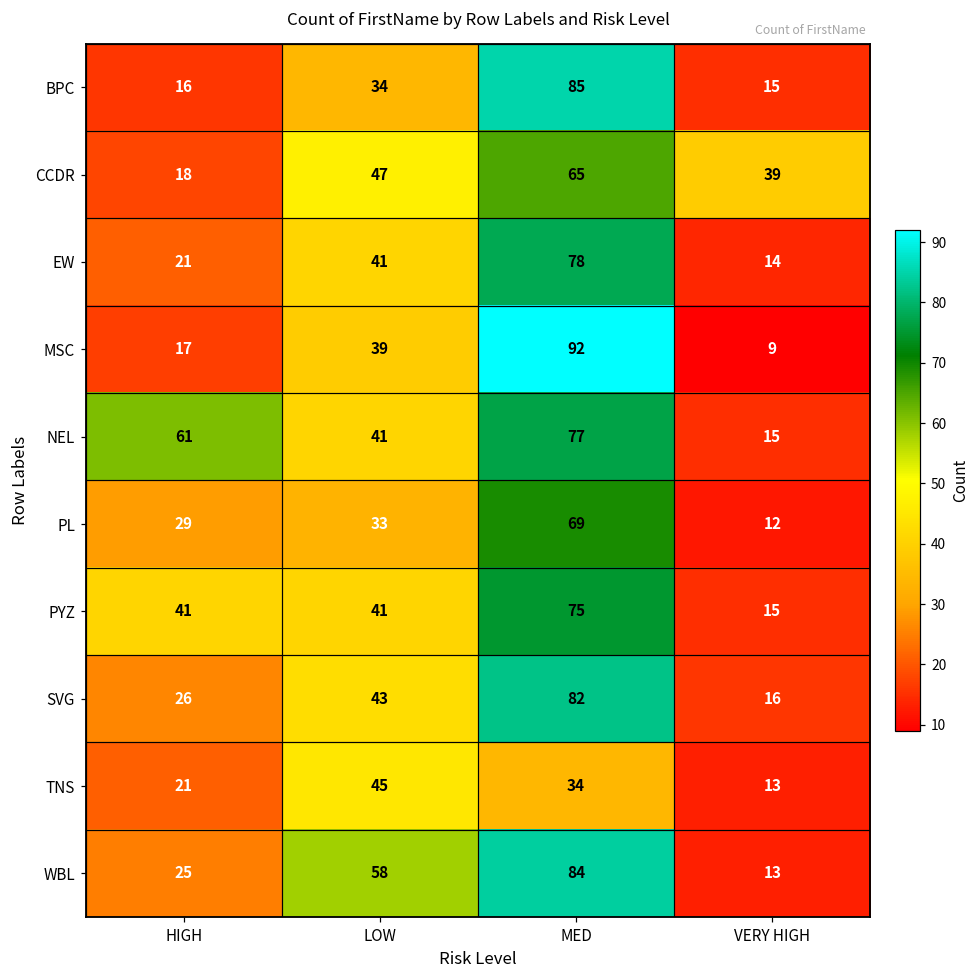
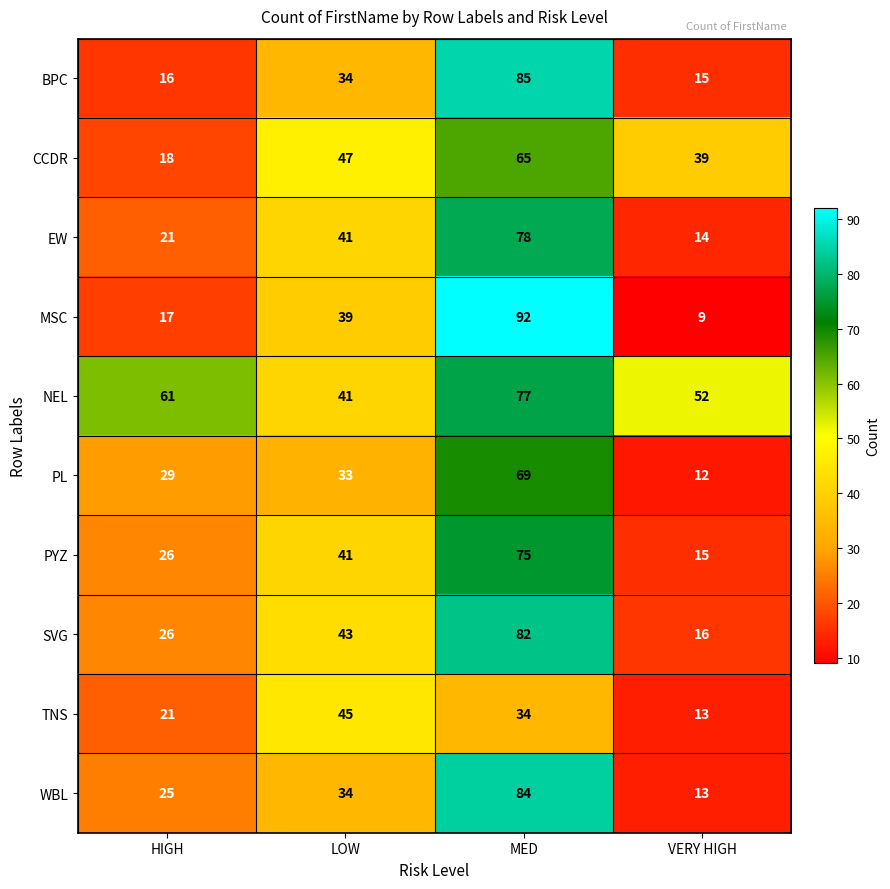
NEL, VERY HIGH: 15 -> 52
PYZ, HIGH: 41 -> 26
WBL, LOW: 58 -> 34
